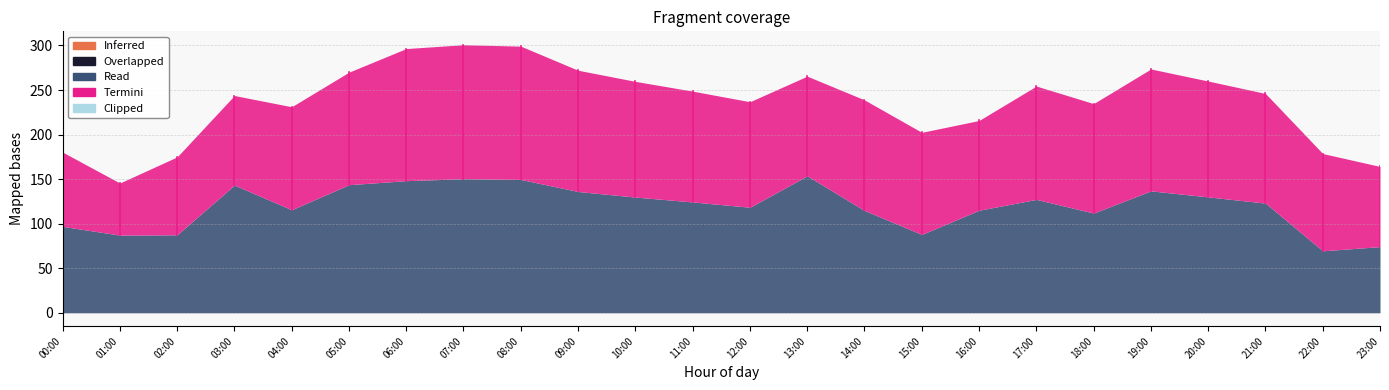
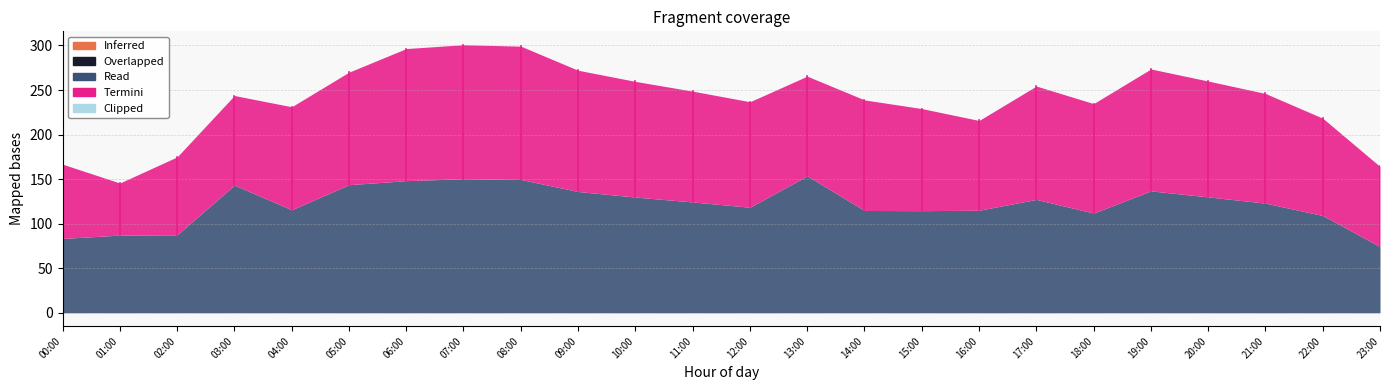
Read, 00:00: 100 -> 80
Read, 15:00: 90 -> 110
Read, 22:00: 70 -> 110
